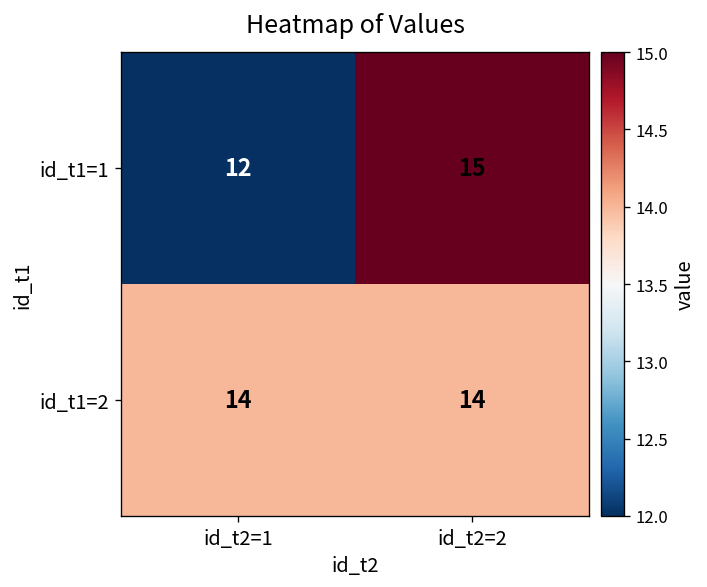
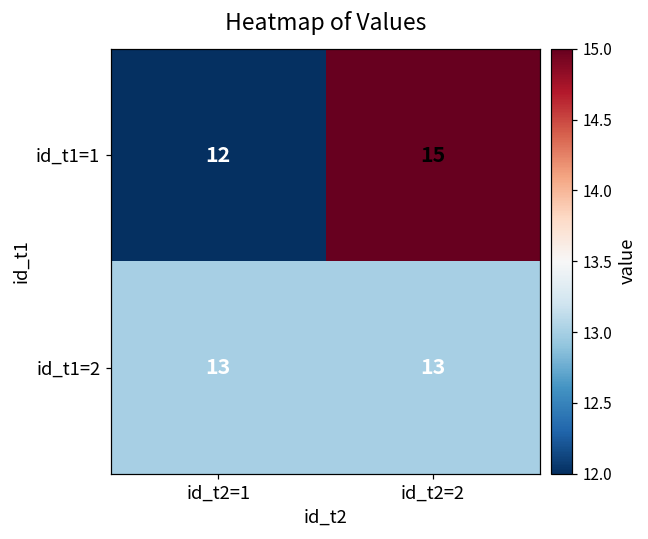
id_t1=2, id_t2=1: 14 -> 13
id_t1=2, id_t2=2: 14 -> 13
